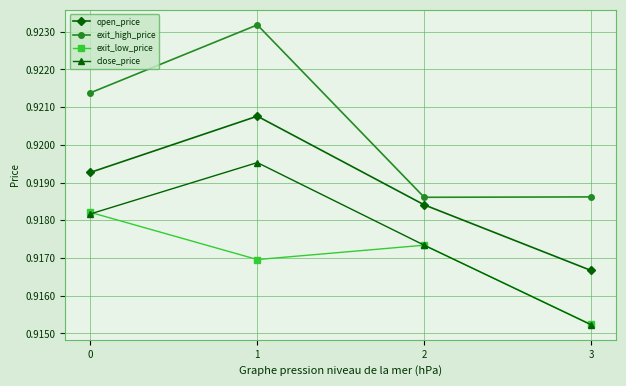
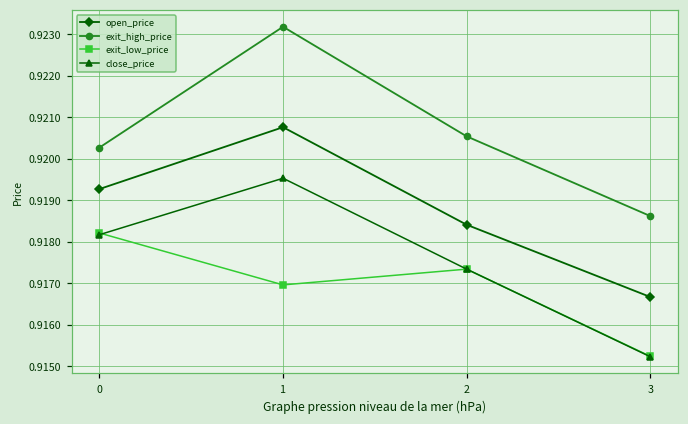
exit_high_price, 0: 0.9214 -> 0.9203
exit_high_price, 2: 0.9186 -> 0.9205
